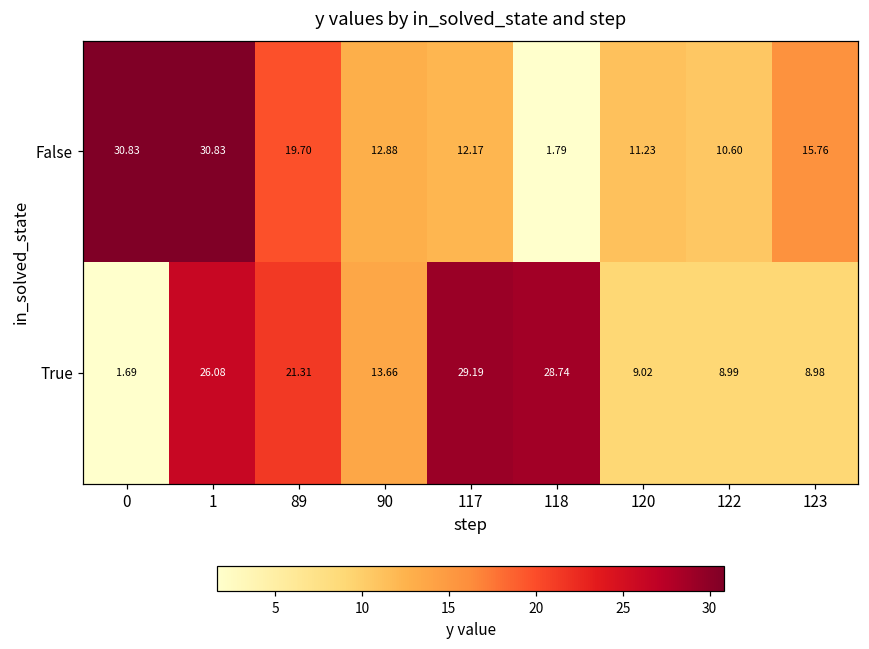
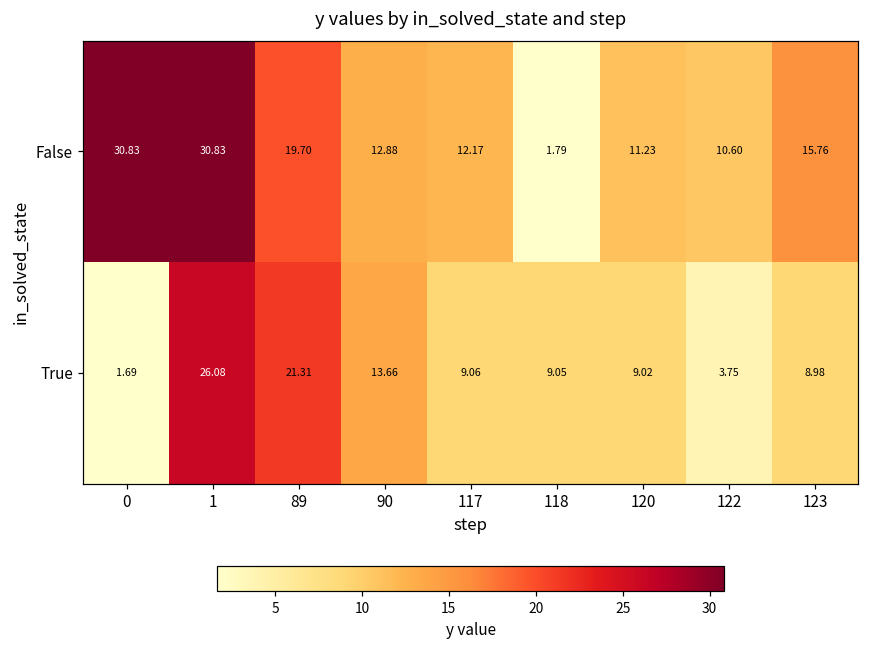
True, 117: 29.19 -> 9.06
True, 118: 28.74 -> 9.05
True, 122: 8.99 -> 3.75
